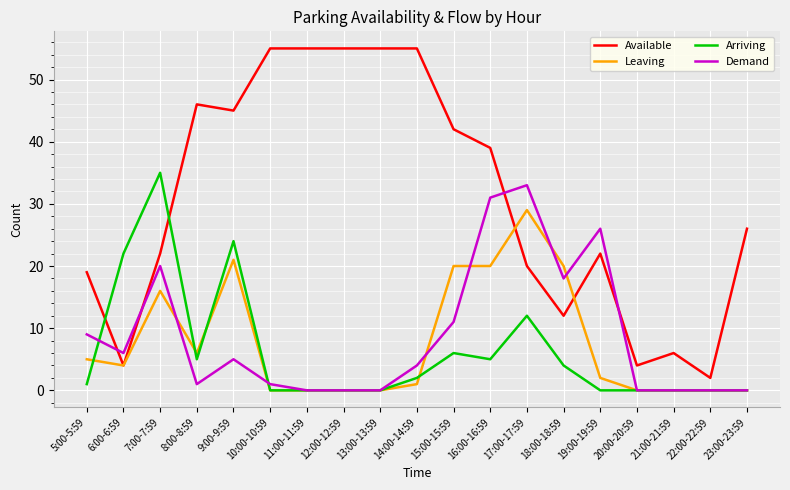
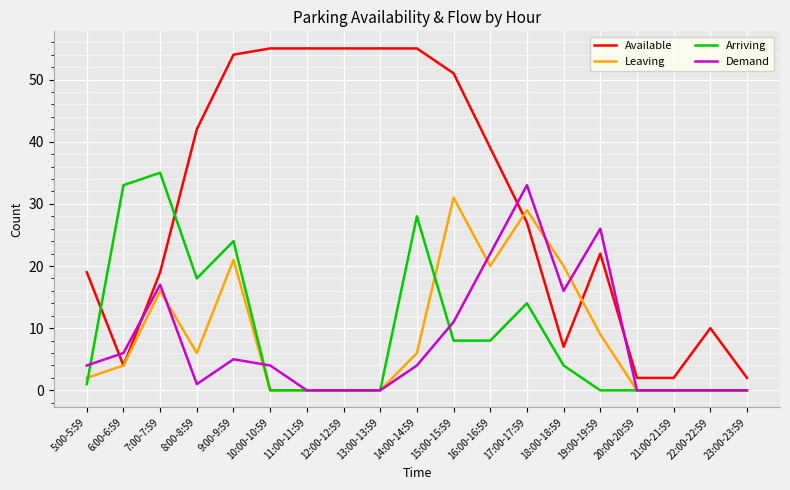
Leaving, 5:00-5:59: 5 -> 2
Demand, 5:00-5:59: 9 -> 4
Arriving, 6:00-6:59: 22 -> 33
Available, 7:00-7:59: 22 -> 19
Demand, 7:00-7:59: 20 -> 17
Available, 8:00-8:59: 46 -> 42
Arriving, 8:00-8:59: 5 -> 18
Available, 9:00-9:59: 45 -> 54
Demand, 10:00-10:59: 1 -> 4
Leaving, 14:00-14:59: 1 -> 6
Arriving, 14:00-14:59: 2 -> 28
Available, 15:00-15:59: 42 -> 51
Leaving, 15:00-15:59: 20 -> 31
Arriving, 15:00-15:59: 6 -> 8
Arriving, 16:00-16:59: 5 -> 8
Demand, 16:00-16:59: 31 -> 22
Available, 17:00-17:59: 20 -> 27
Arriving, 17:00-17:59: 12 -> 14
Available, 18:00-18:59: 12 -> 7
Demand, 18:00-18:59: 18 -> 16
Leaving, 19:00-19:59: 2 -> 9
Available, 20:00-20:59: 4 -> 2
Available, 21:00-21:59: 6 -> 2
Available, 22:00-22:59: 2 -> 10
Available, 23:00-23:59: 26 -> 2
